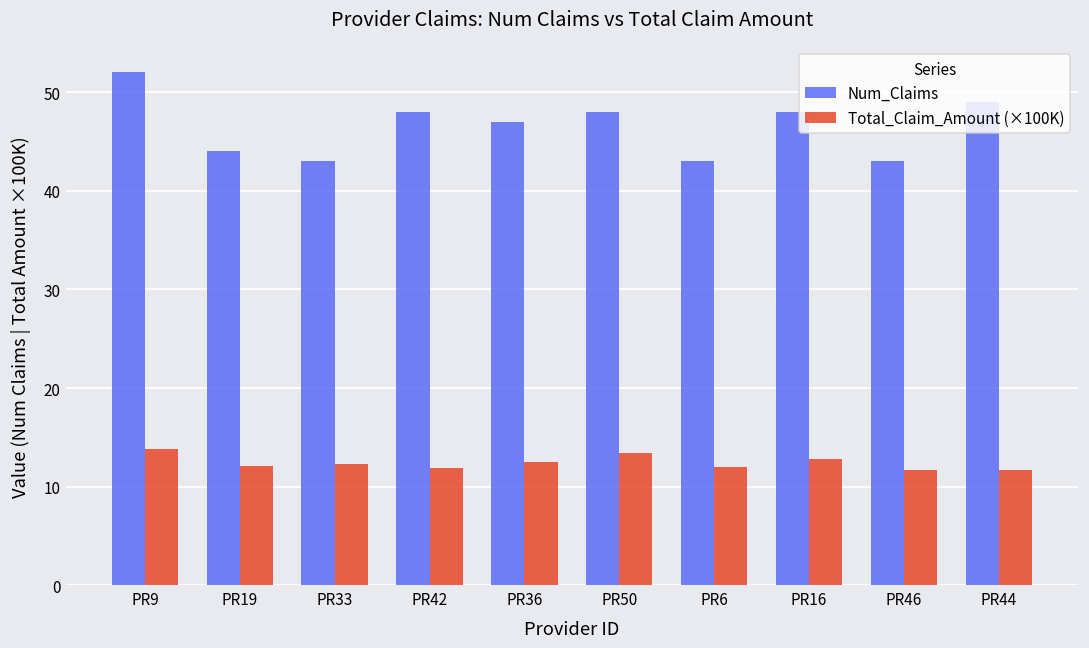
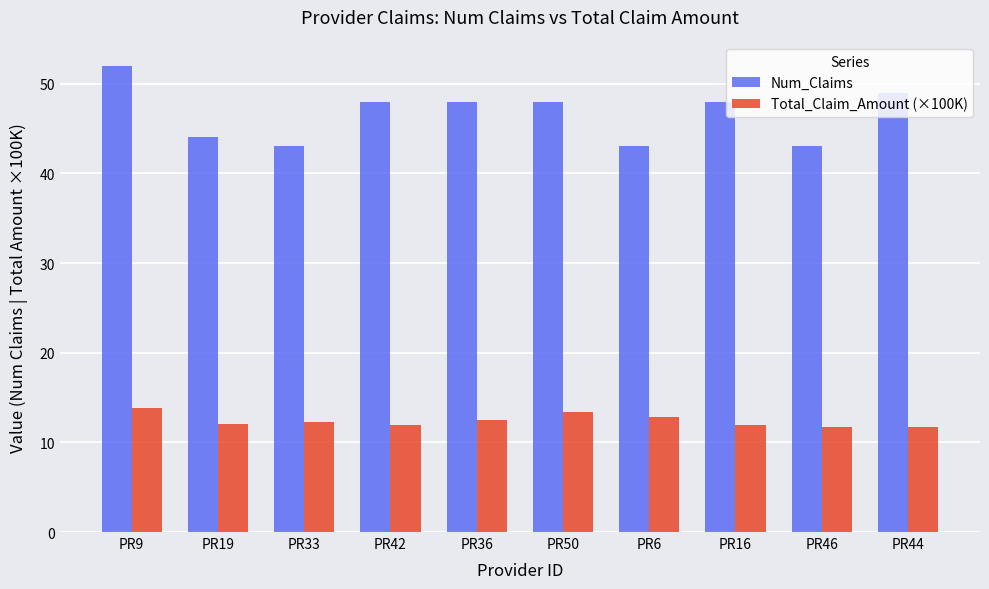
Num_Claims, PR36: 47 -> 48
Total_Claim_Amount (×100K), PR6: 12 -> 13
Total_Claim_Amount (×100K), PR16: 13 -> 12
